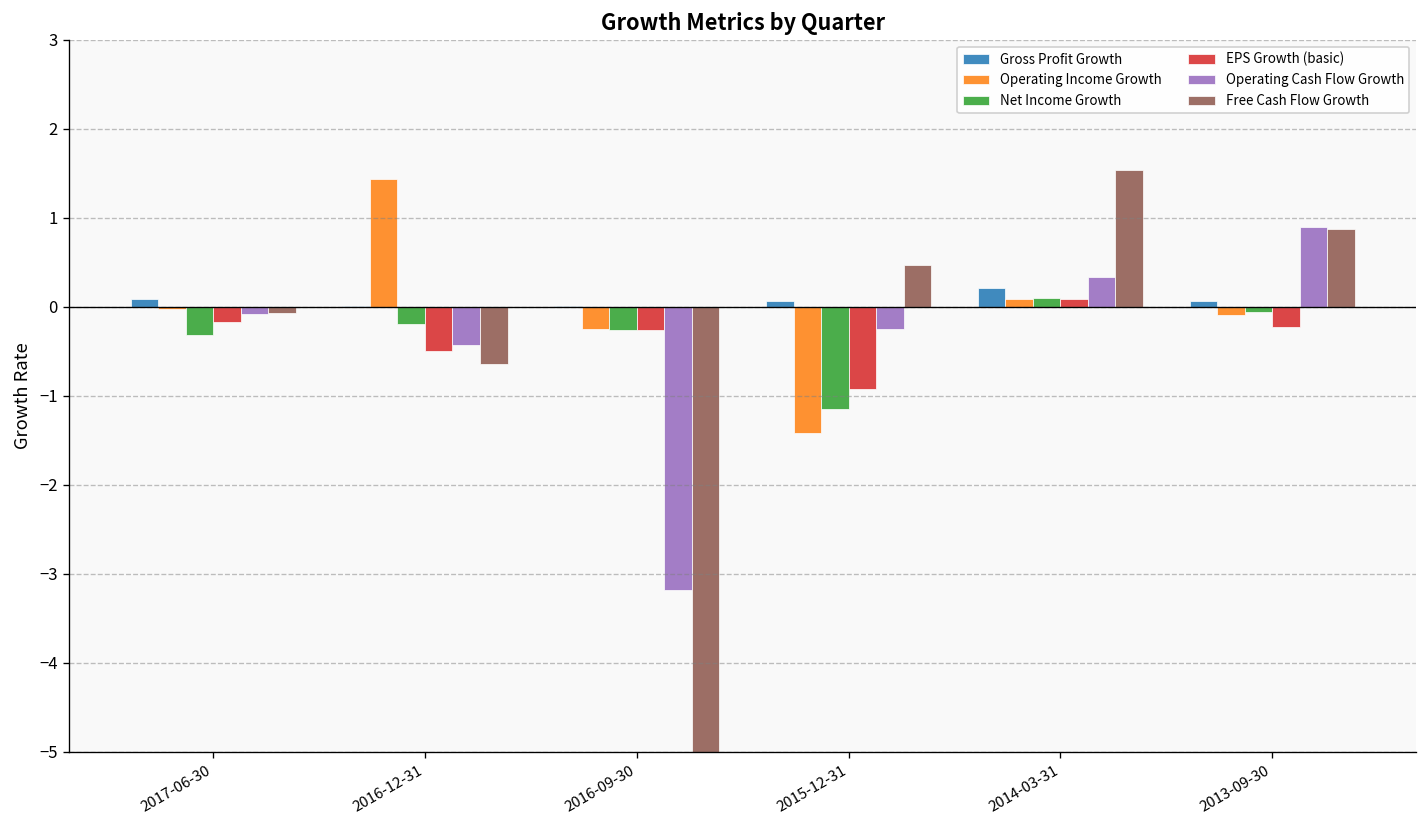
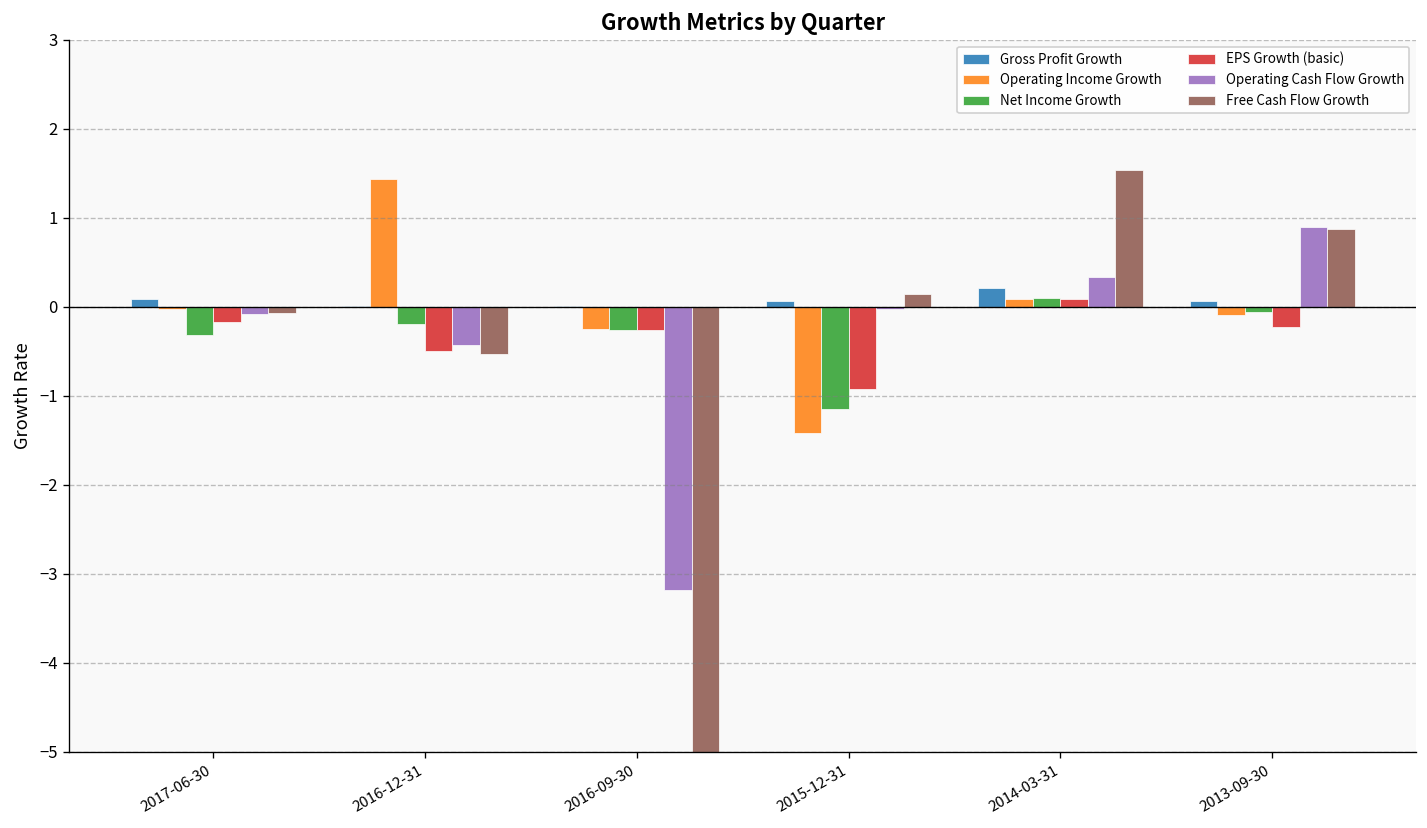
Free Cash Flow Growth, 2016-12-31: -0.6 -> -0.5
Operating Cash Flow Growth, 2015-12-31: -0.2 -> 0.0
Free Cash Flow Growth, 2015-12-31: 0.5 -> 0.1
